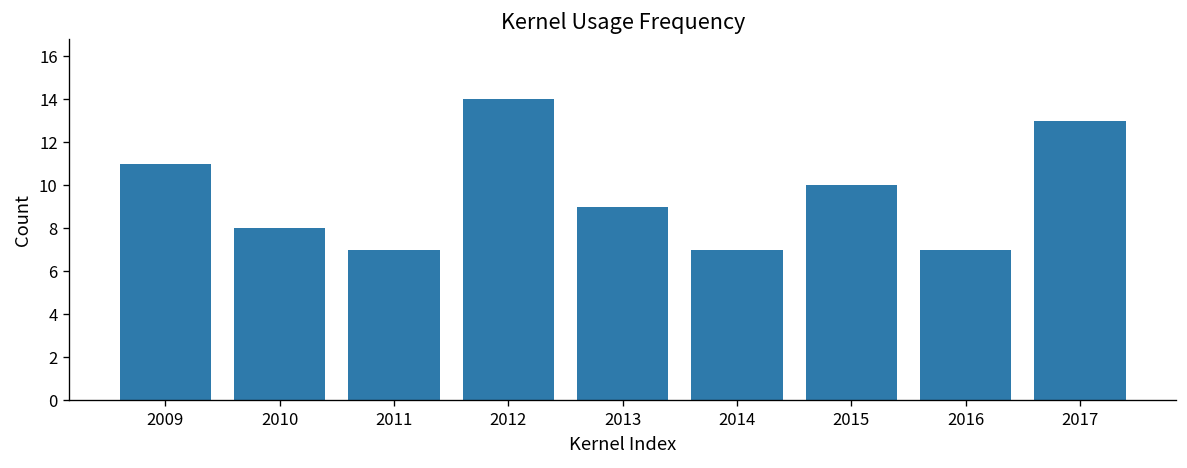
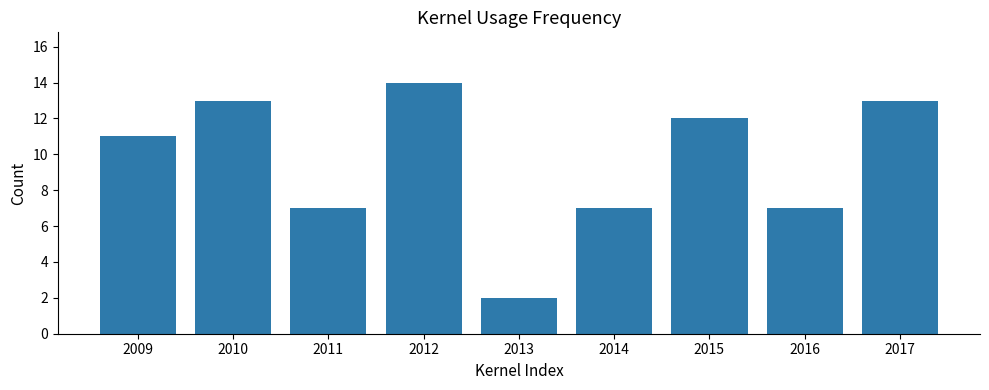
2010: 8 -> 13
2013: 9 -> 2
2015: 10 -> 12
